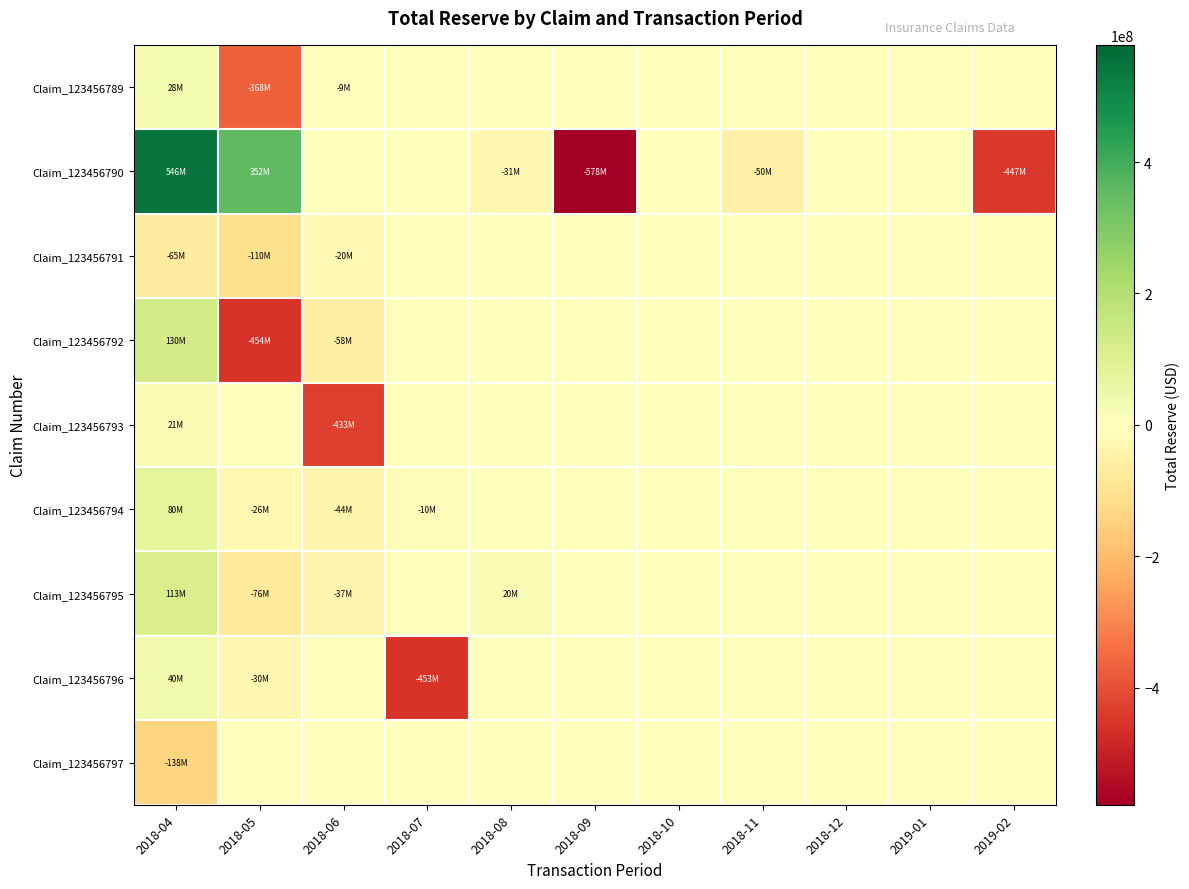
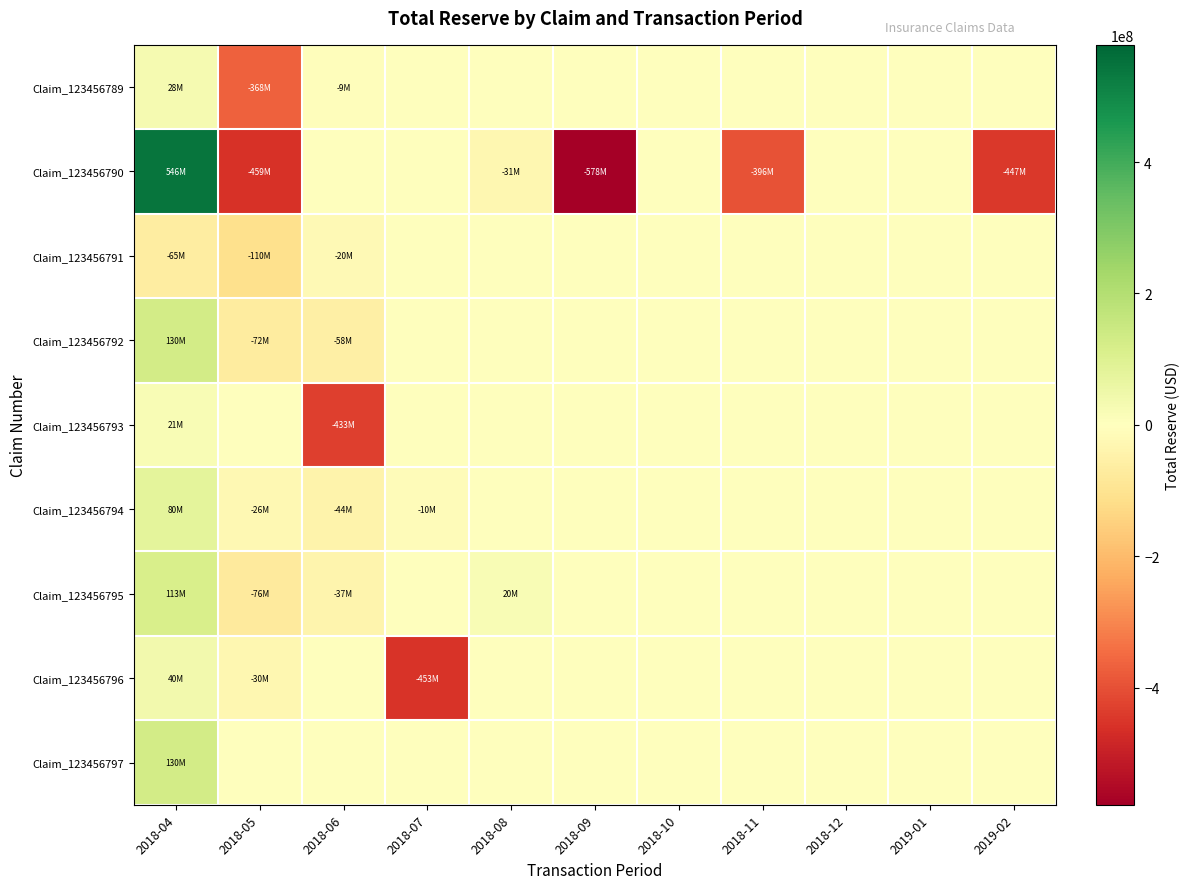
Claim_123456790, 2018-05: 352M -> -459M
Claim_123456790, 2018-11: -50M -> -396M
Claim_123456792, 2018-05: -454M -> -72M
Claim_123456797, 2018-04: -138M -> 130M
